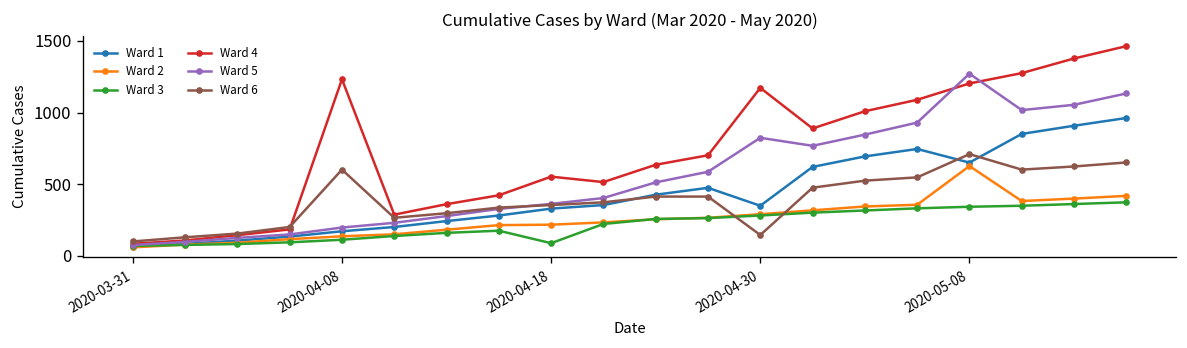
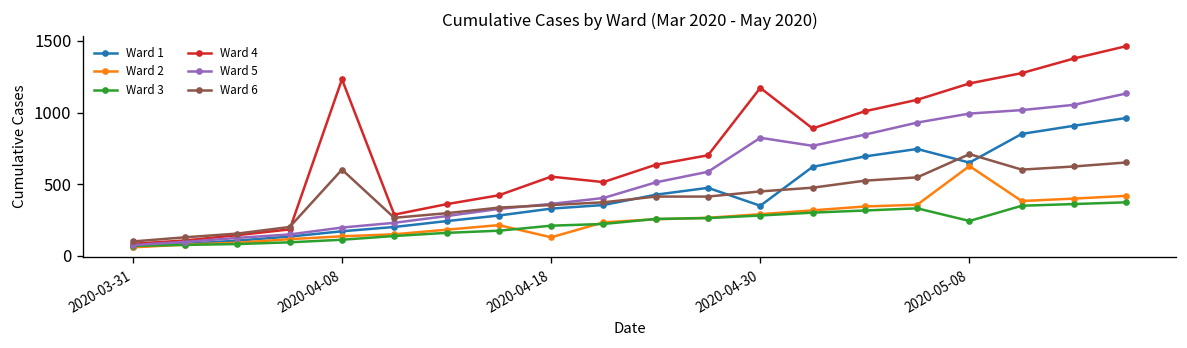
Ward 2, 2020-04-18: 220 -> 130
Ward 3, 2020-04-18: 90 -> 210
Ward 6, 2020-04-30: 150 -> 450
Ward 3, 2020-05-08: 340 -> 240
Ward 5, 2020-05-08: 1270 -> 990
